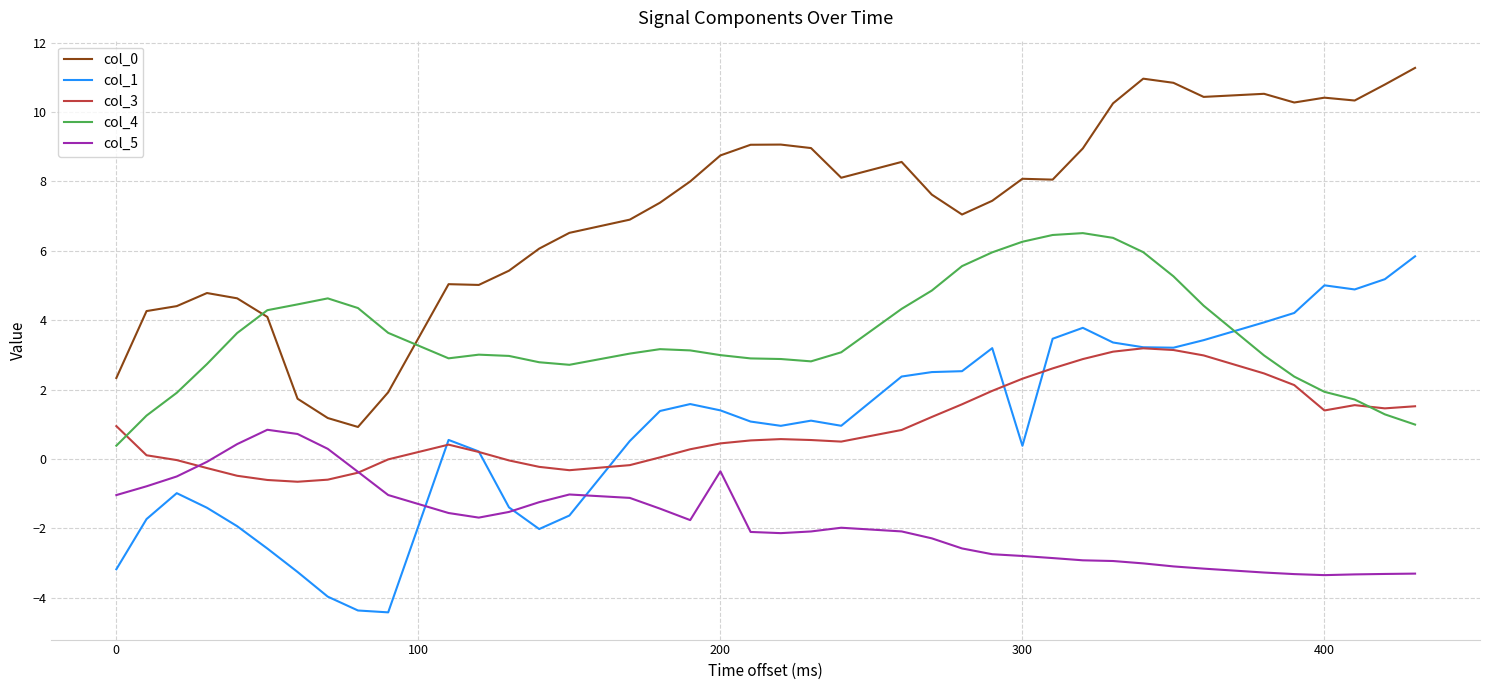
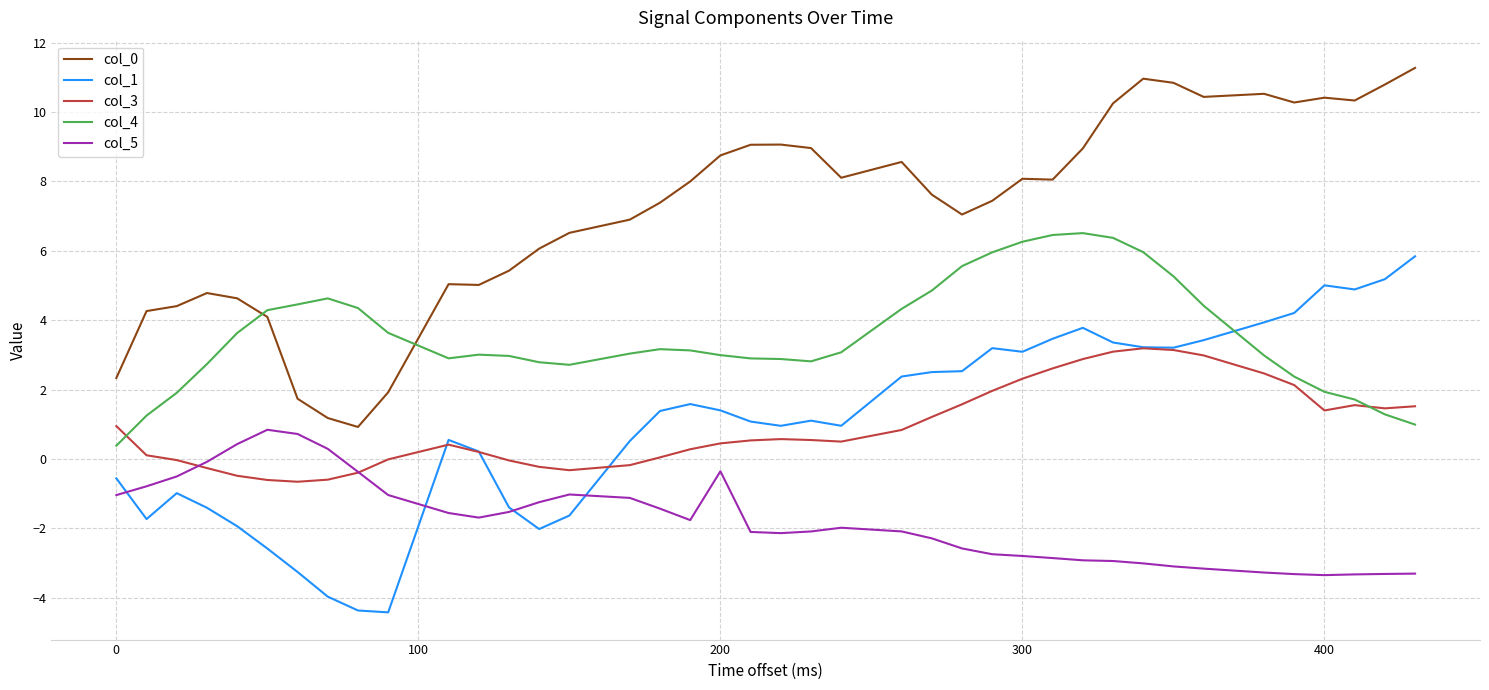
col_1, 0: -3.2 -> -0.6
col_1, 300: 0.4 -> 3.1
